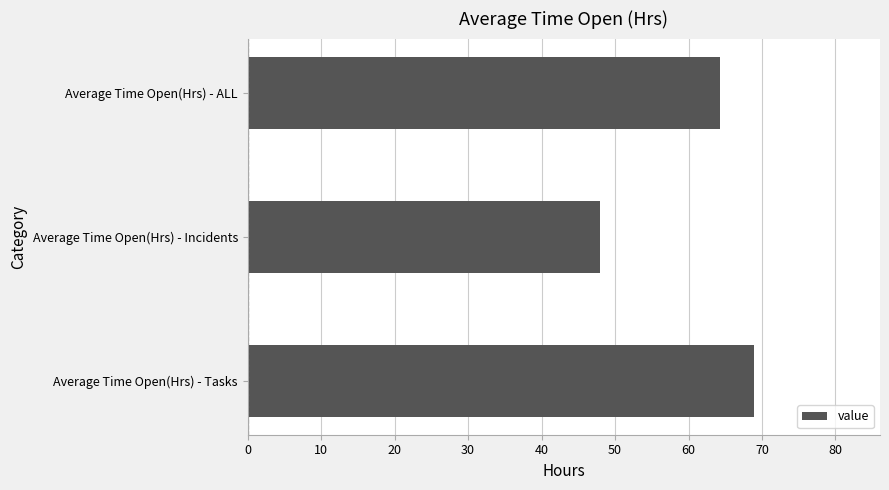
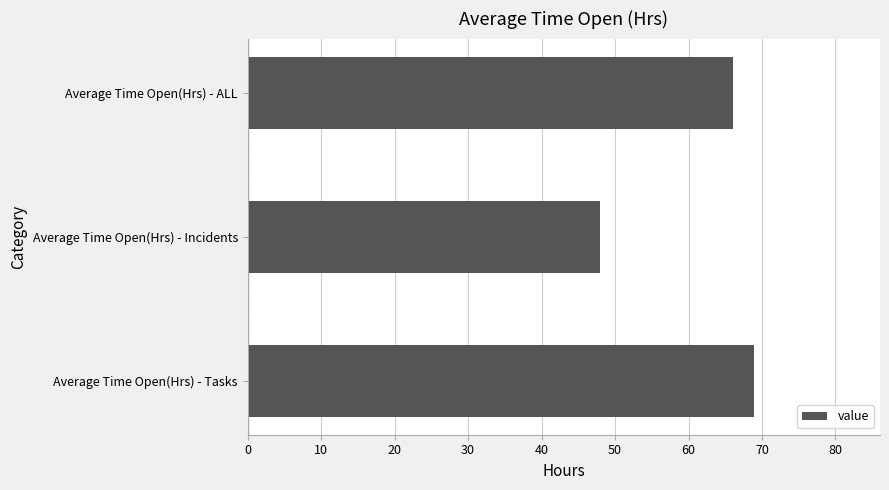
Average Time Open(Hrs) - ALL: 64 -> 66
